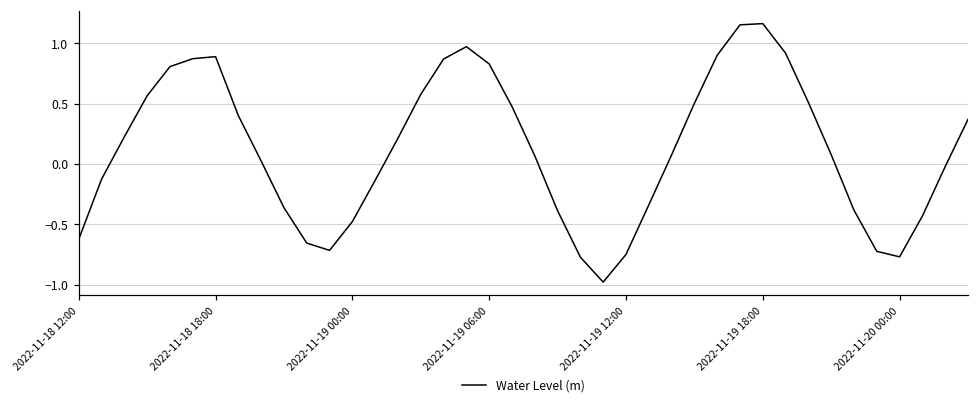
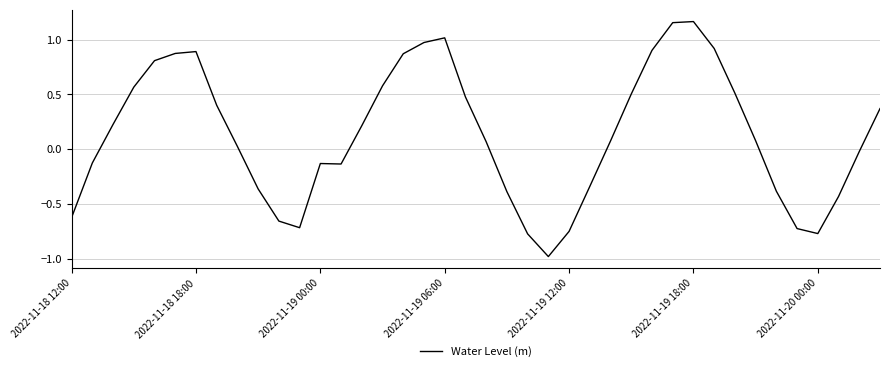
2022-11-19 00:00: -0.48 -> -0.13
2022-11-19 06:00: 0.83 -> 1.02
